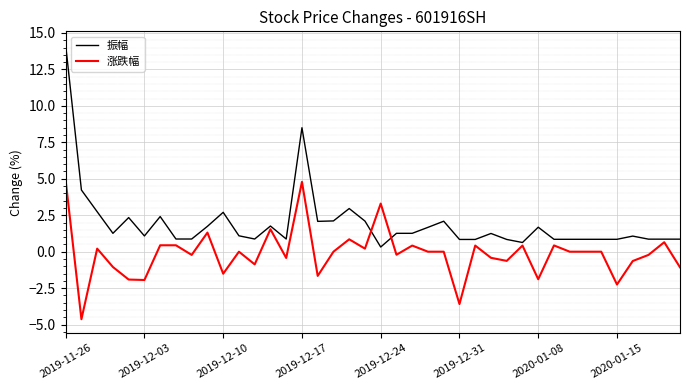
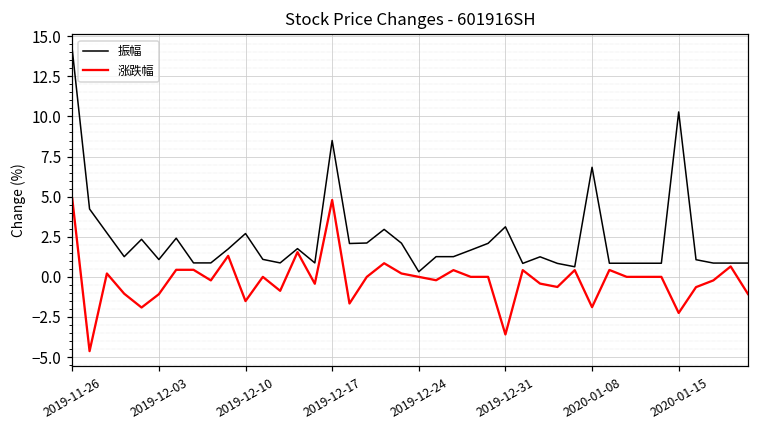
涨跌幅, 2019-12-03: -1.9 -> -1.1
涨跌幅, 2019-12-24: 3.3 -> 0.0
振幅, 2019-12-31: 0.8 -> 3.1
振幅, 2020-01-08: 1.7 -> 6.8
振幅, 2020-01-15: 0.9 -> 10.3
